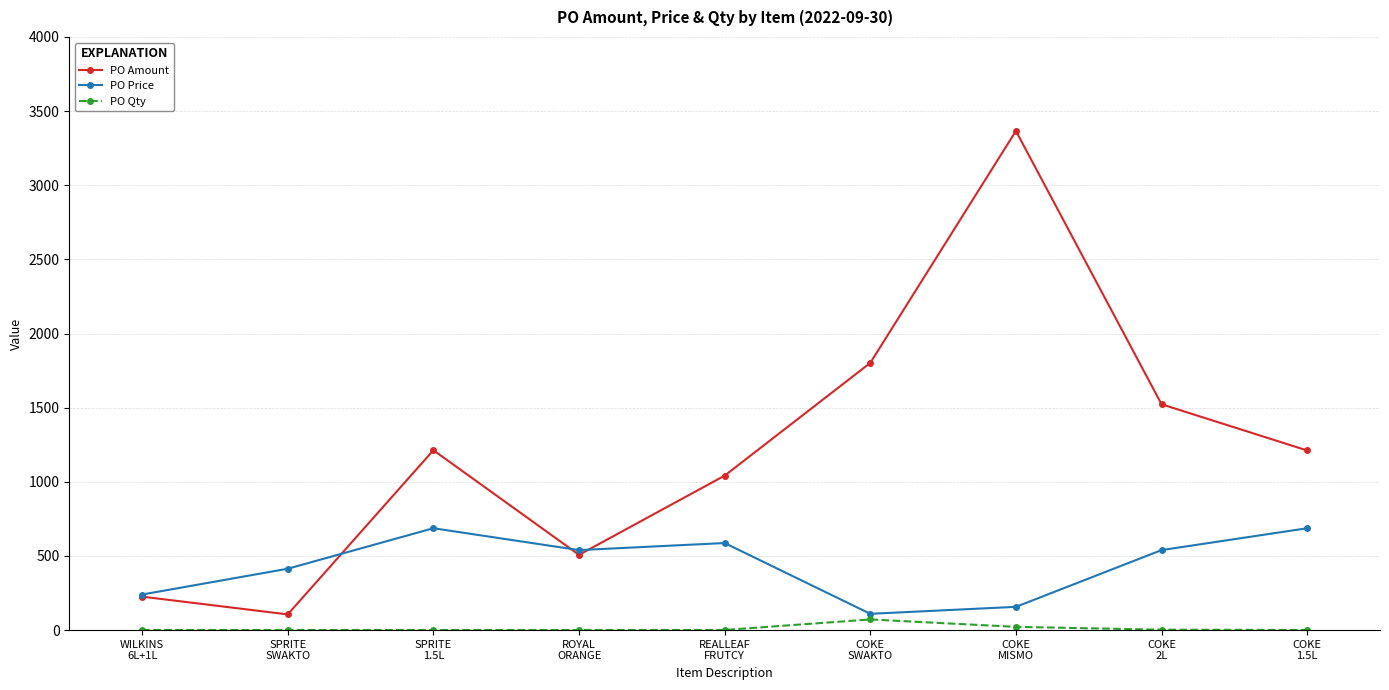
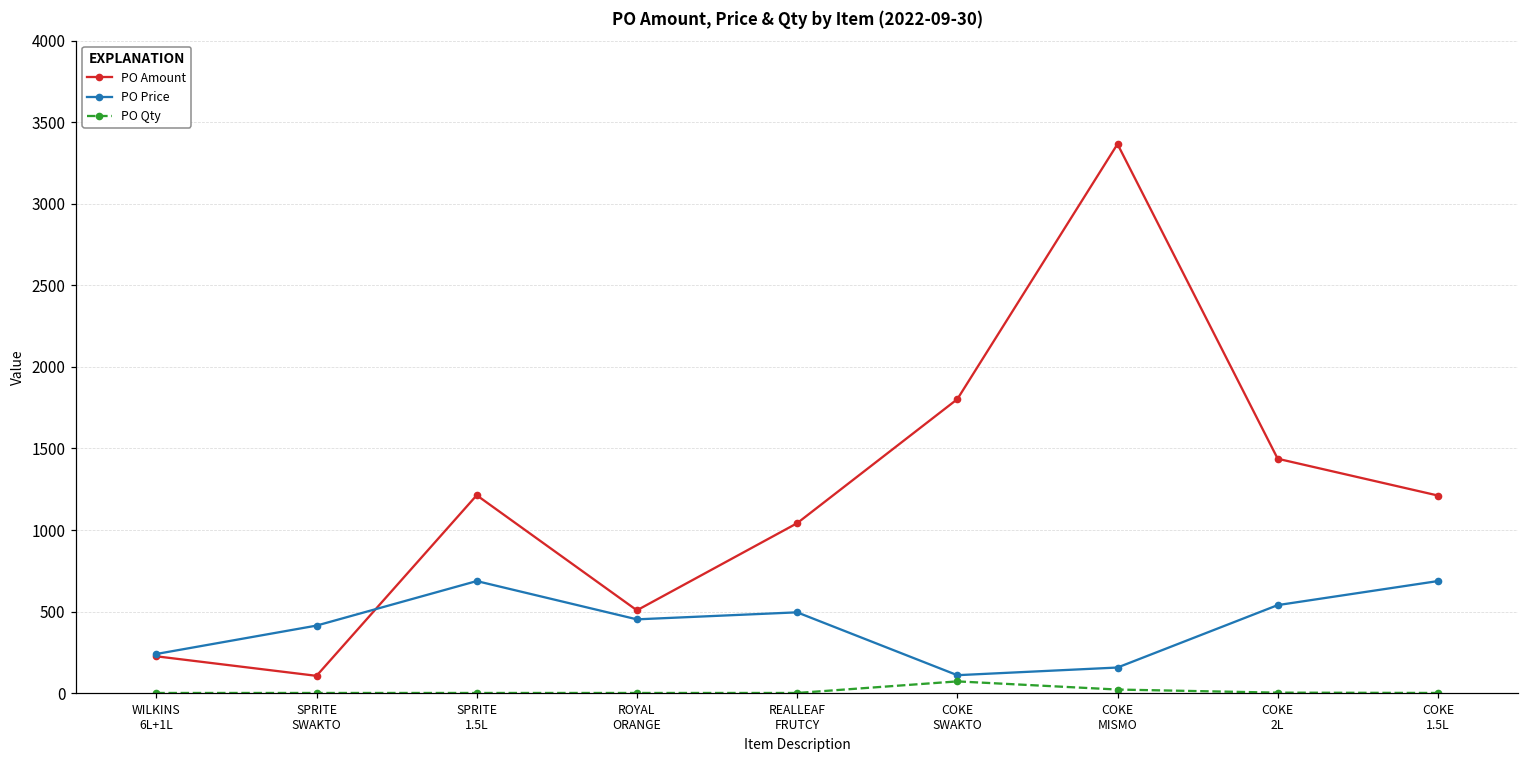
PO Price, ROYAL ORANGE: 540 -> 450
PO Price, REALLEAF FRUTCY: 590 -> 500
PO Amount, COKE 2L: 1520 -> 1440
